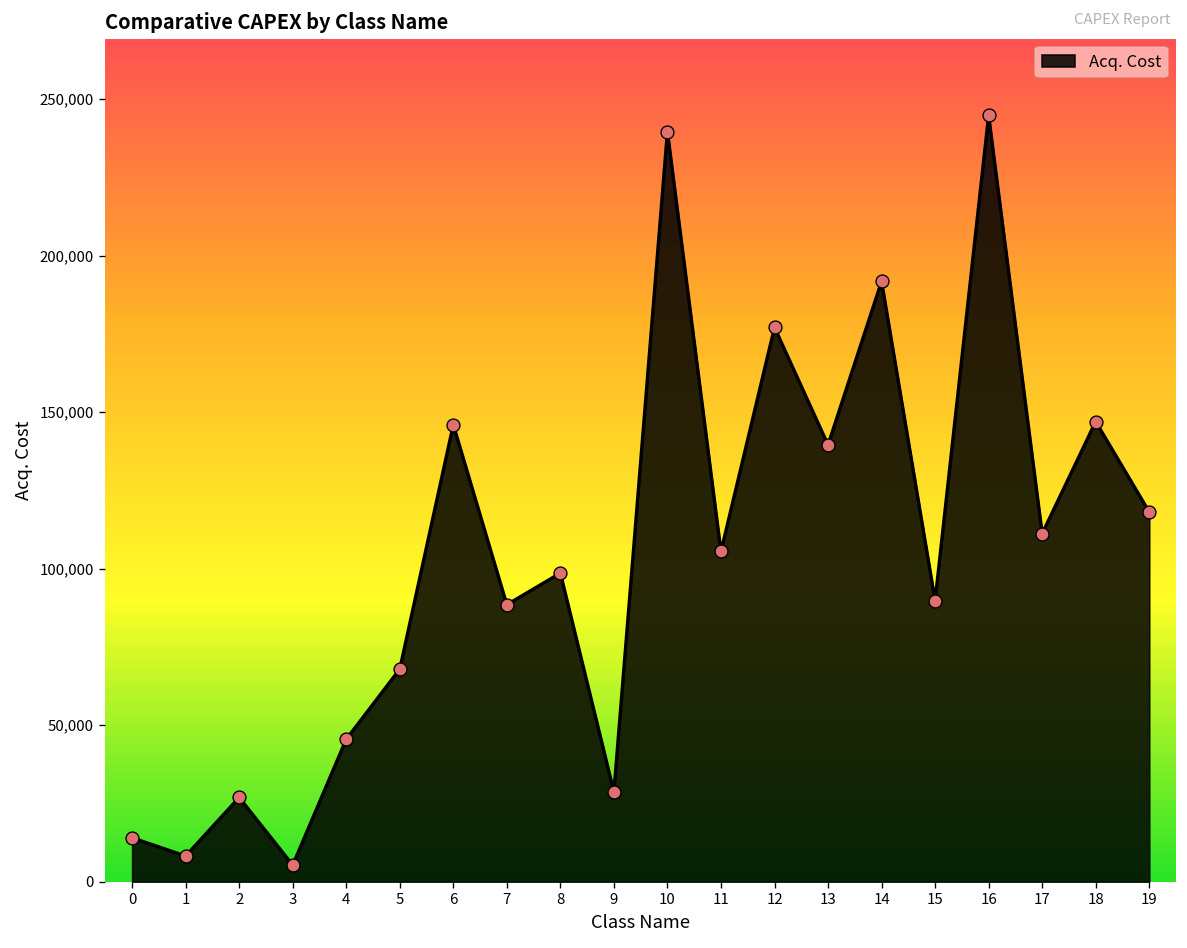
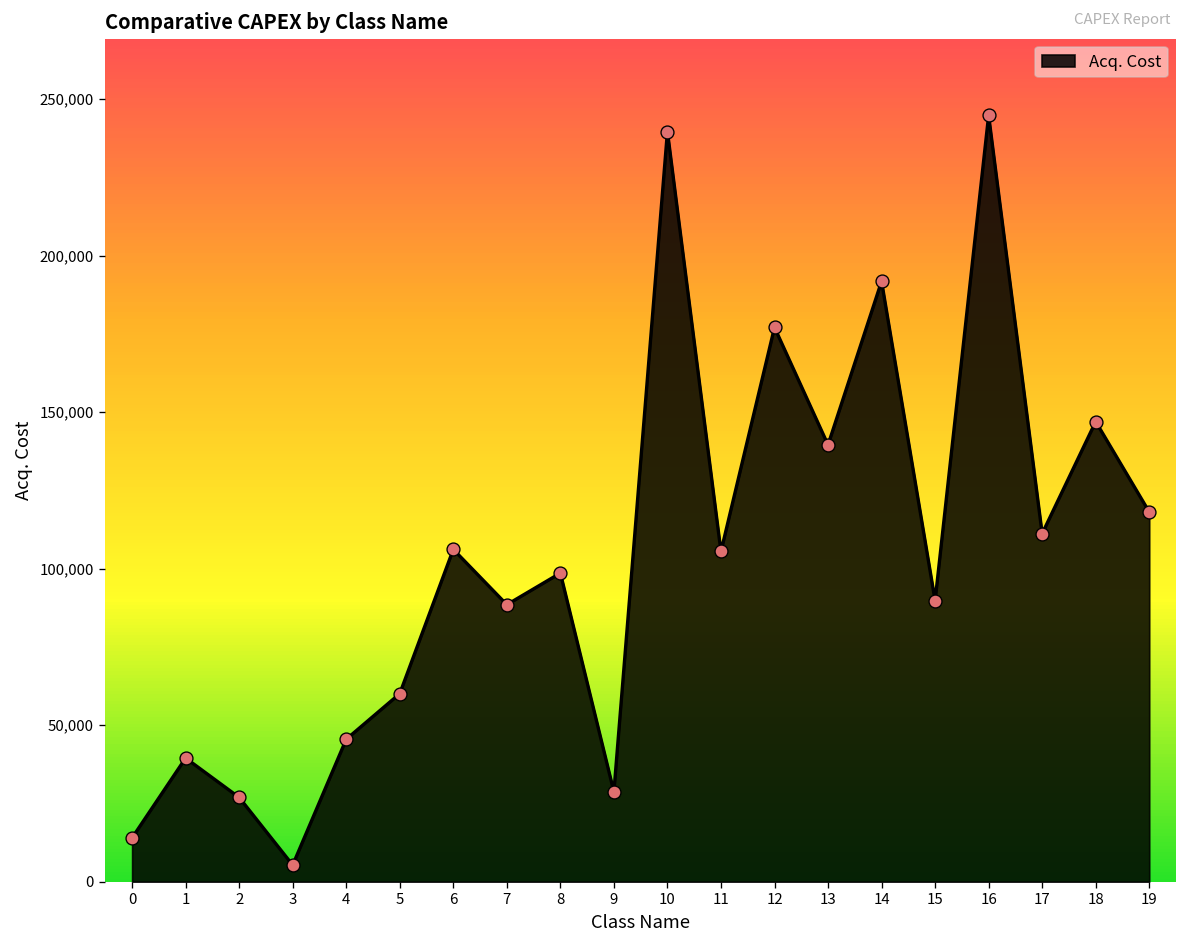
1: 8,000 -> 39,000
5: 68,000 -> 60,000
6: 146,000 -> 106,000
